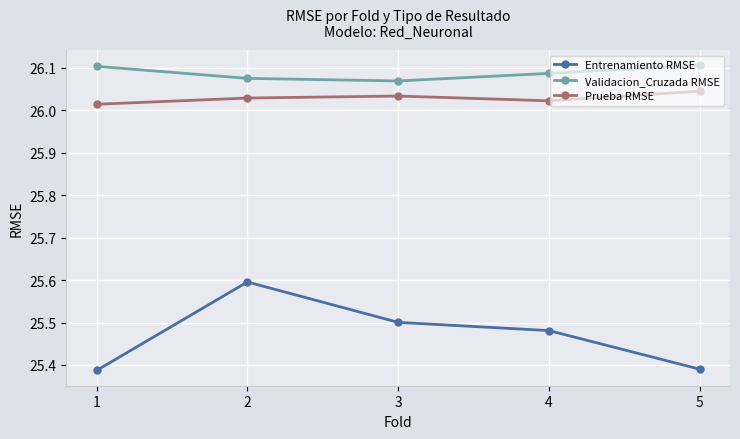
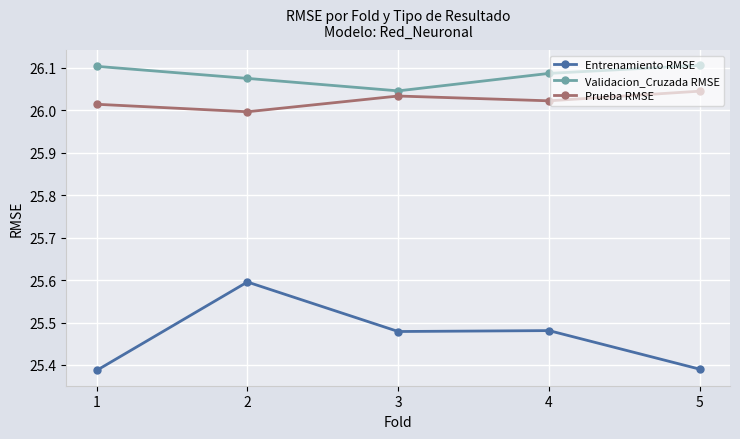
Prueba RMSE, 2: 26.03 -> 26.00
Entrenamiento RMSE, 3: 25.50 -> 25.48
Validacion_Cruzada RMSE, 3: 26.07 -> 26.05
